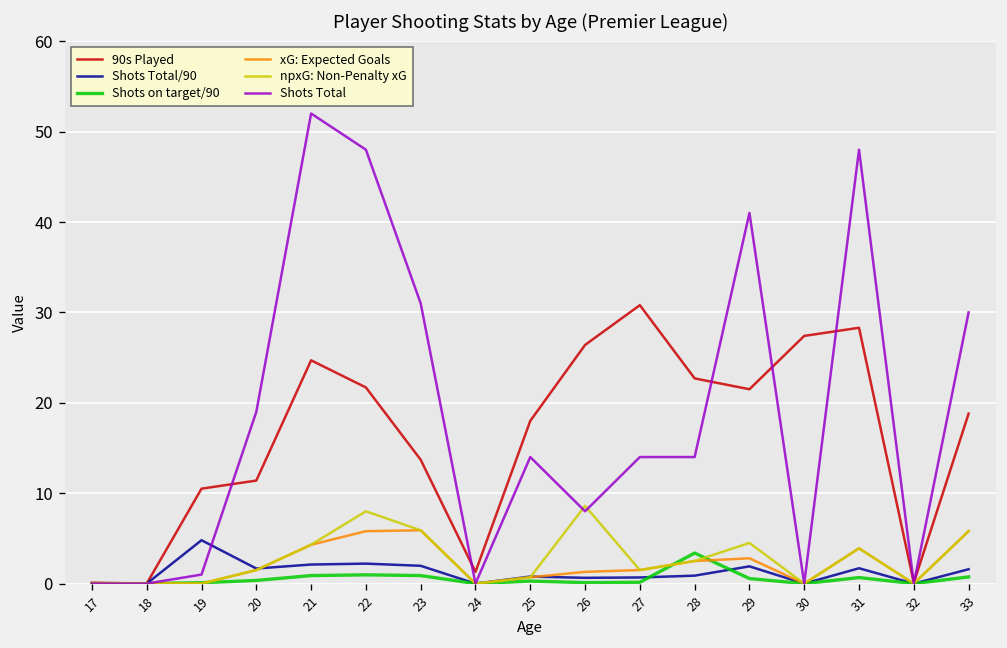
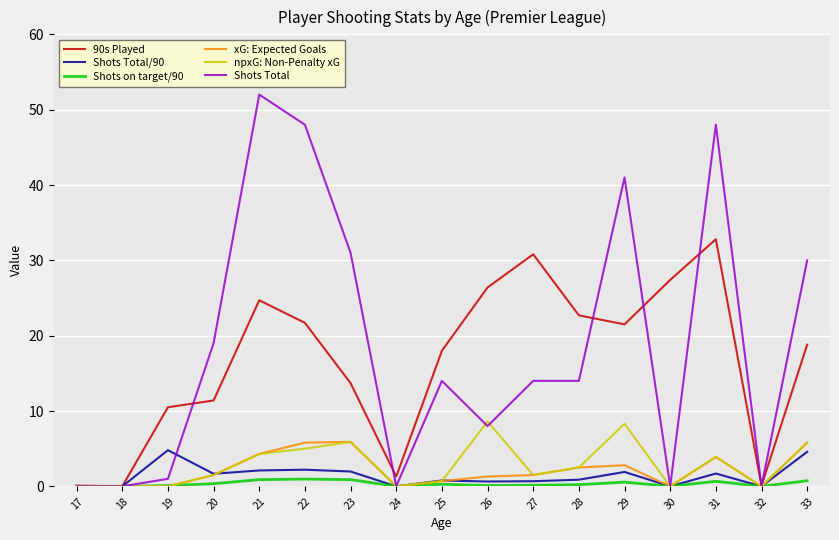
npxG: Non-Penalty xG, 22: 8 -> 5
Shots on target/90, 28: 3 -> 0
npxG: Non-Penalty xG, 29: 5 -> 8
90s Played, 31: 28 -> 33
Shots Total/90, 33: 2 -> 5
